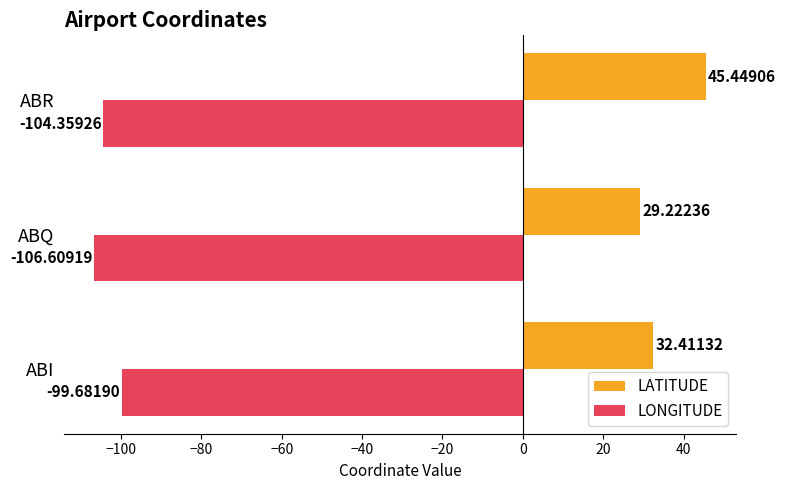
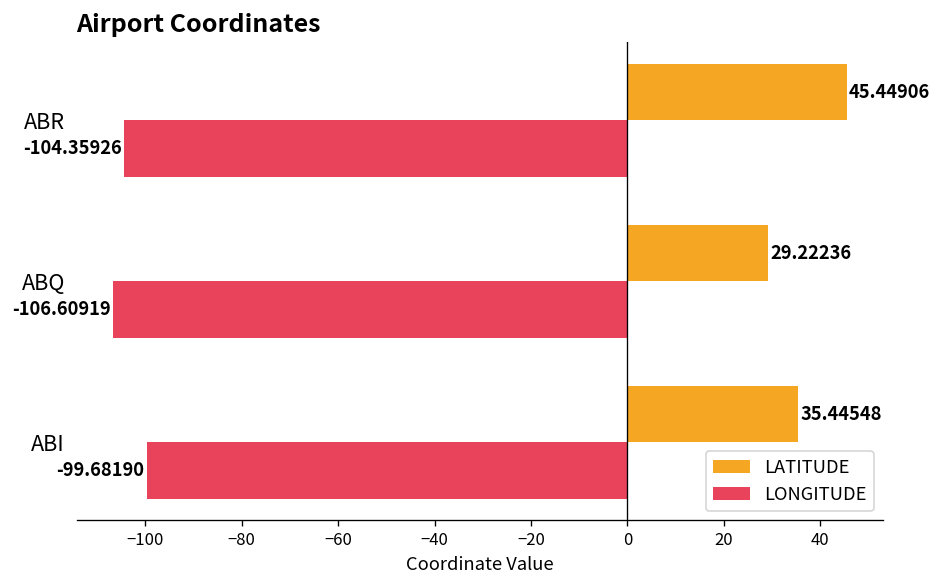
LATITUDE, ABI: 32.41132 -> 35.44548
